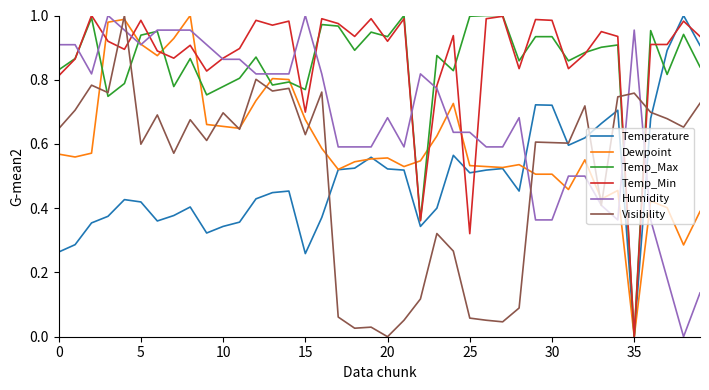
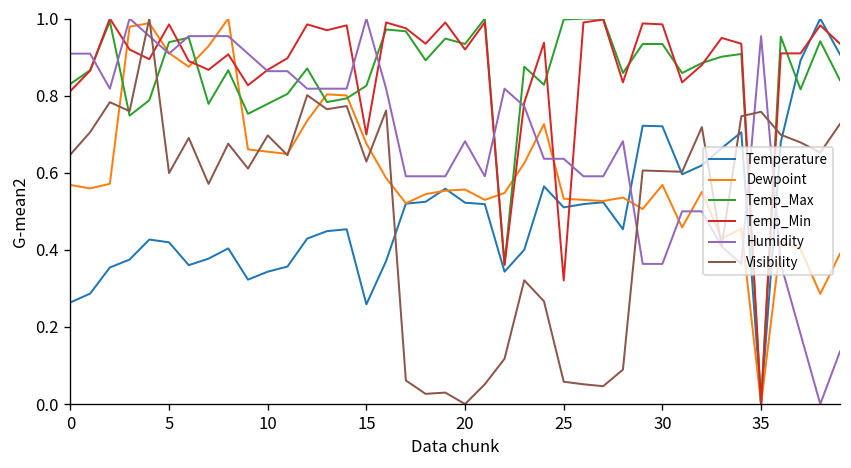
Temp_Max, 15: 0.77 -> 0.83
Dewpoint, 30: 0.51 -> 0.57
